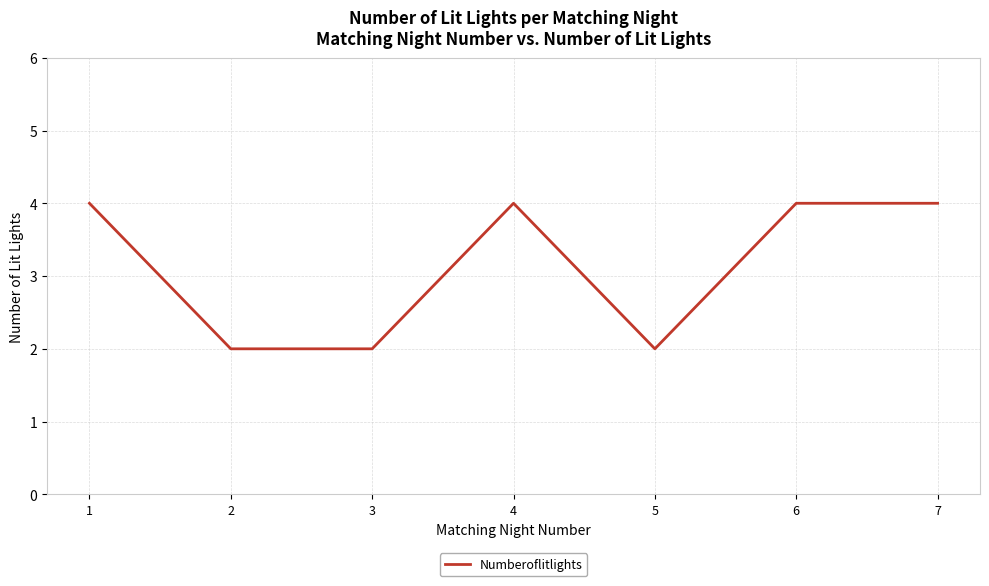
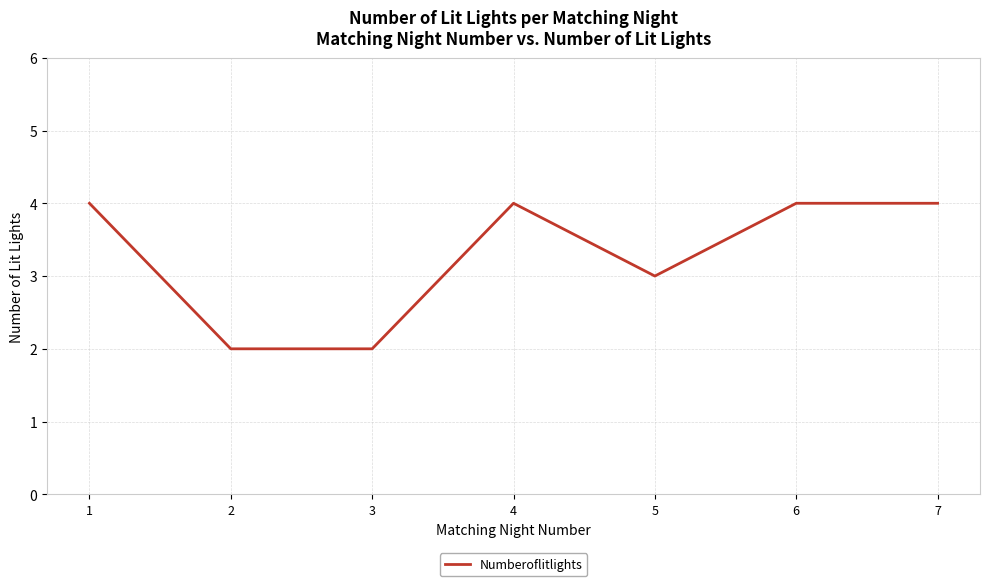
5: 2 -> 3
